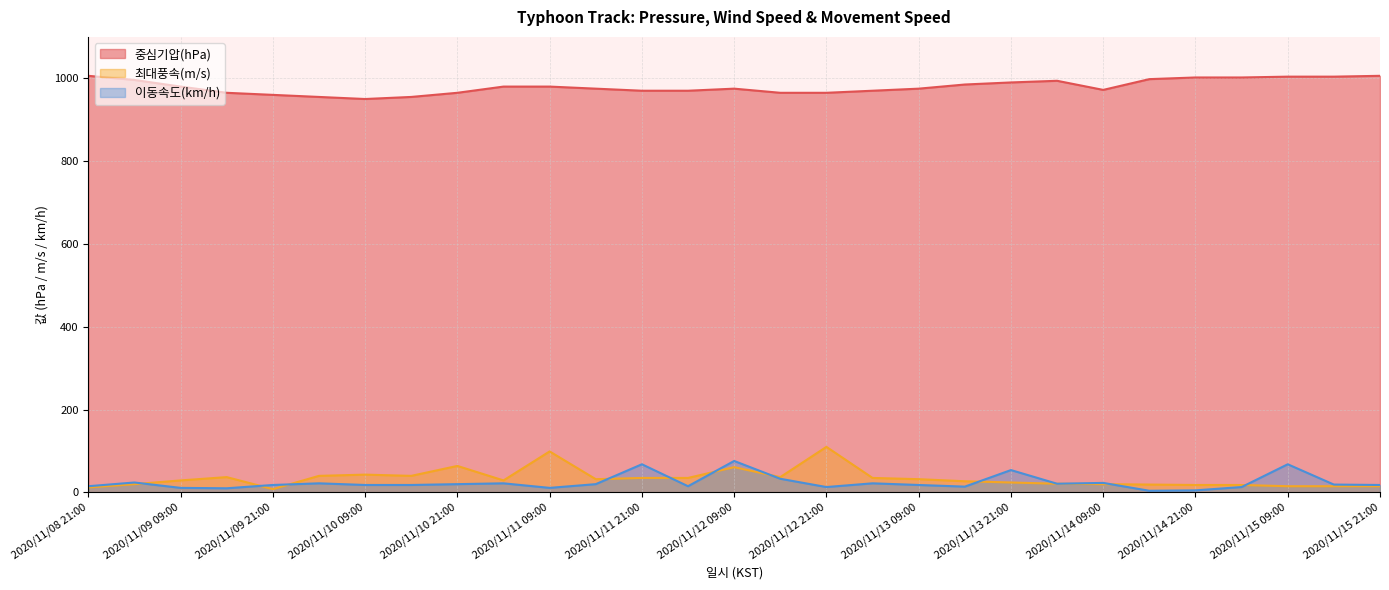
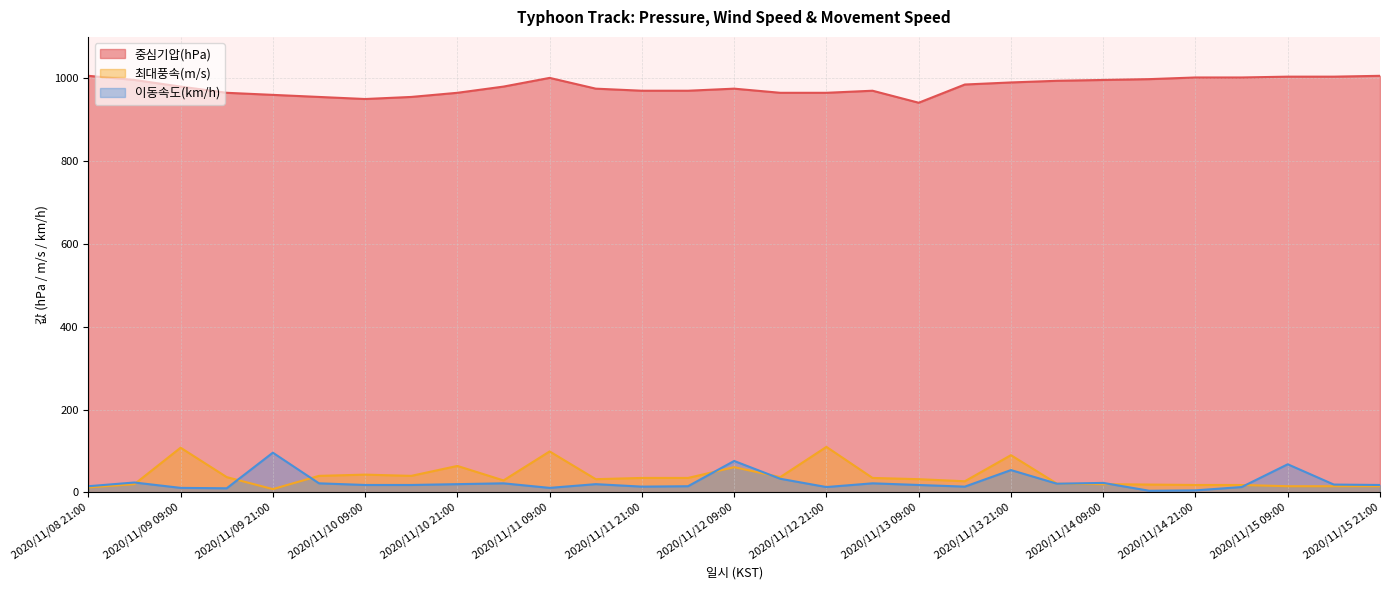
최대풍속(m/s), 2020/11/09 09:00: 30 -> 110
이동속도(km/h), 2020/11/09 21:00: 20 -> 100
중심기압(hPa), 2020/11/11 09:00: 980 -> 1000
이동속도(km/h), 2020/11/11 21:00: 70 -> 10
중심기압(hPa), 2020/11/13 09:00: 980 -> 940
최대풍속(m/s), 2020/11/13 21:00: 20 -> 90
중심기압(hPa), 2020/11/14 09:00: 970 -> 1000
